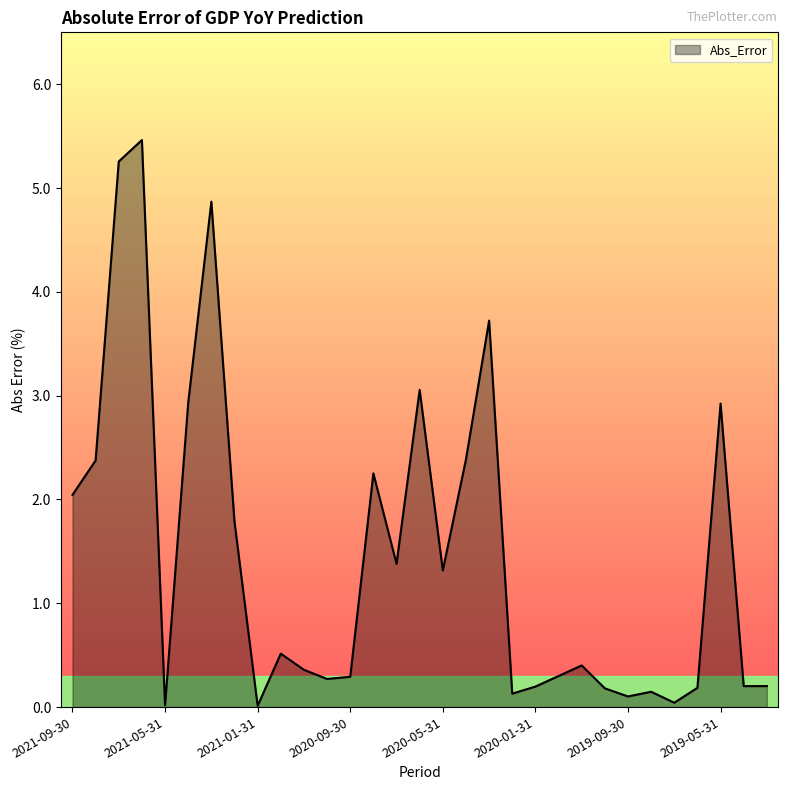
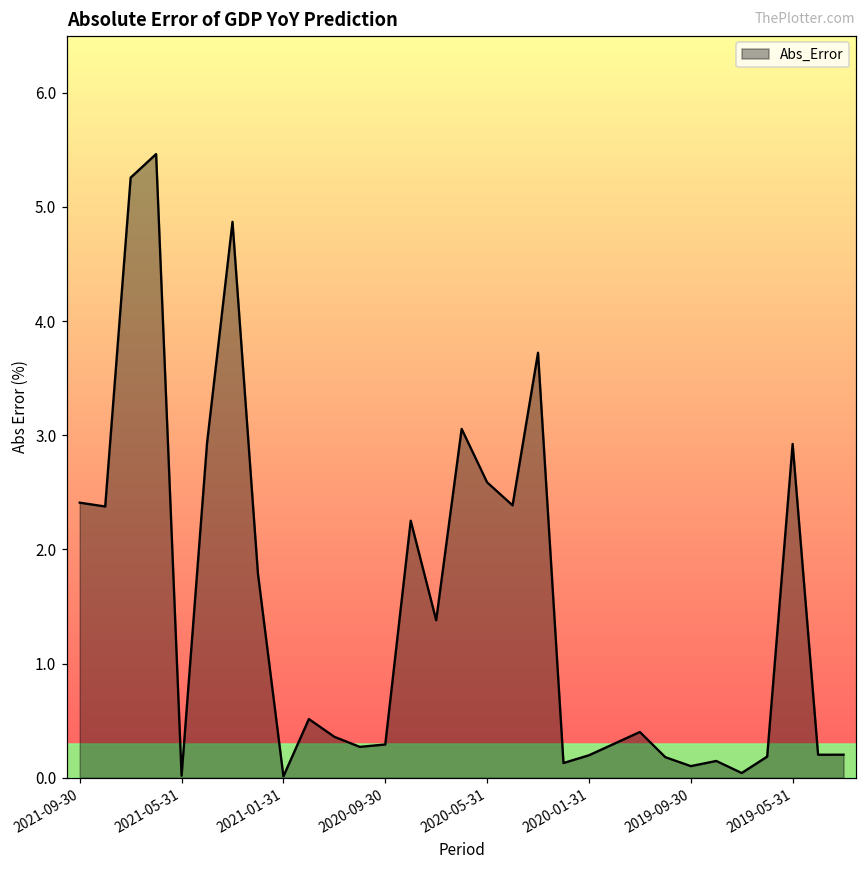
2021-09-30: 2.04 -> 2.41
2020-05-31: 1.32 -> 2.59
